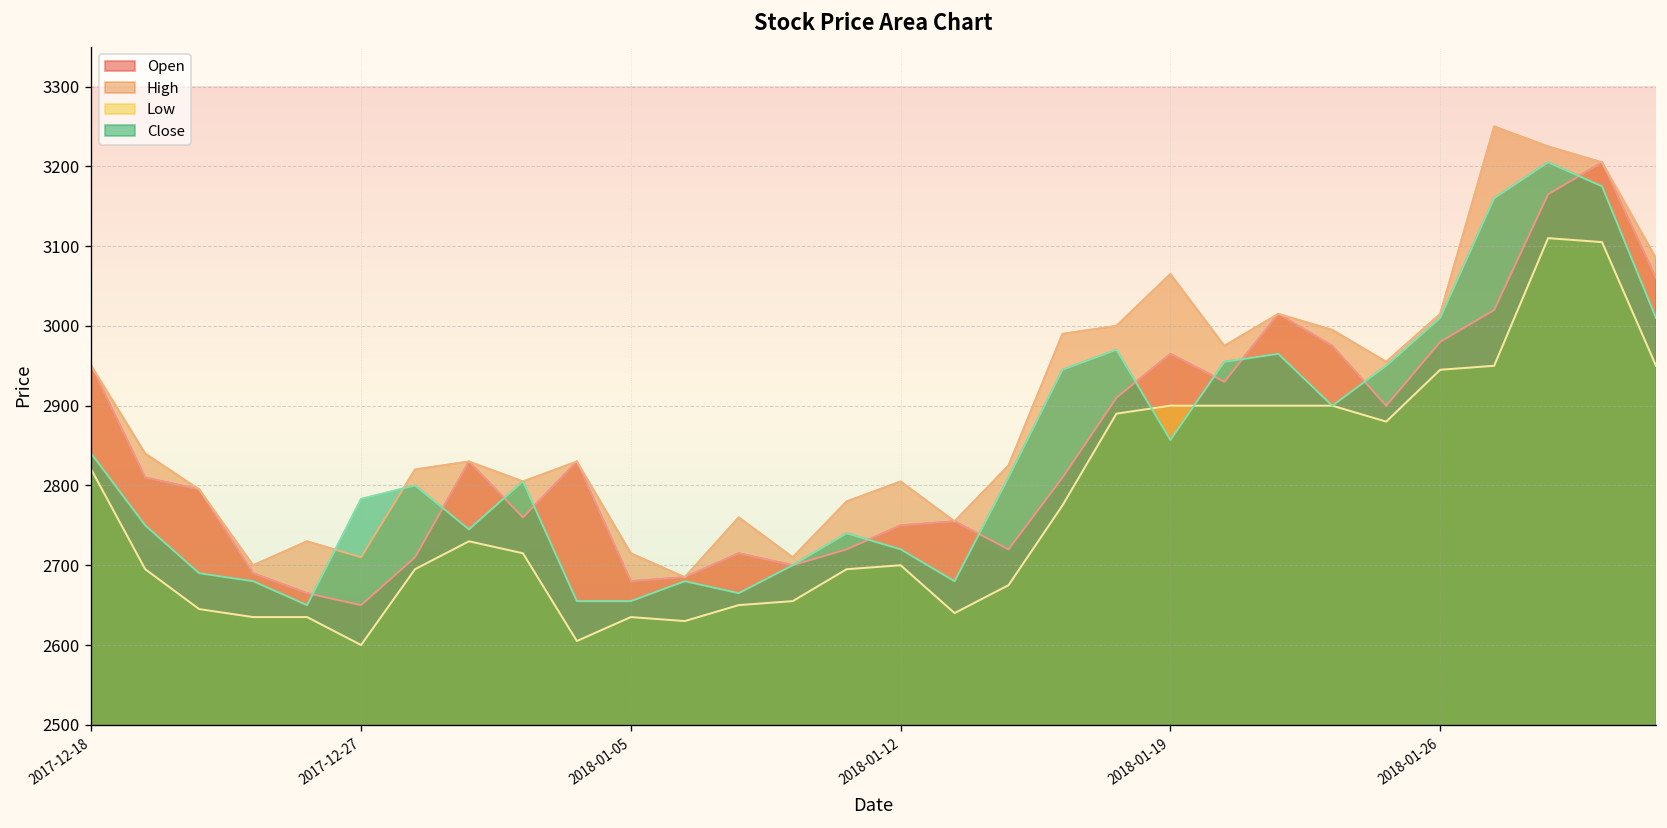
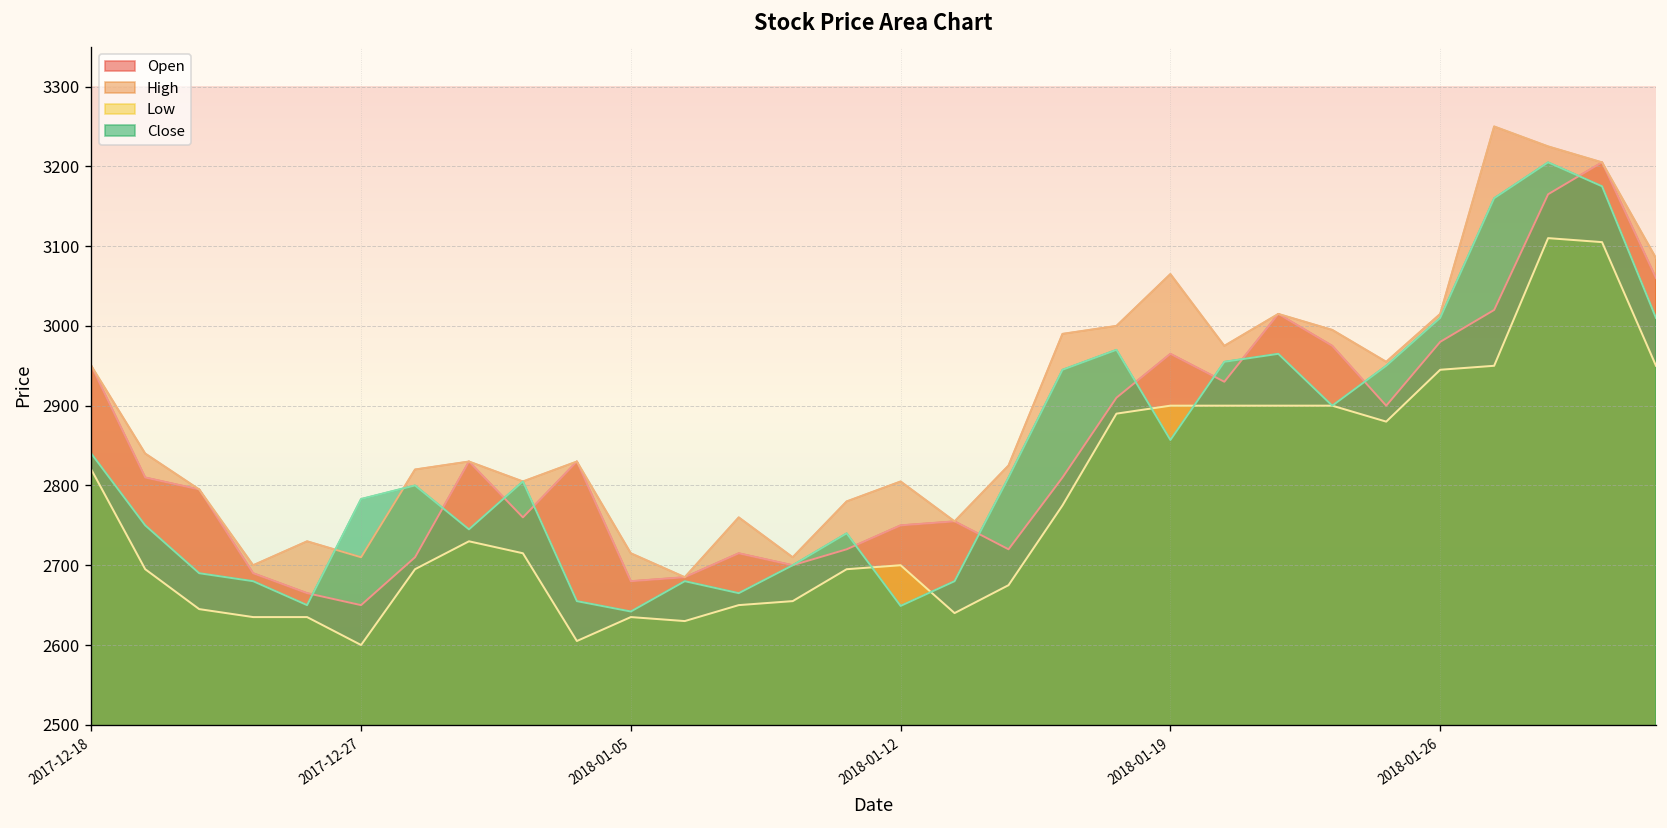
Close, 2018-01-05: 2660 -> 2640
Close, 2018-01-12: 2720 -> 2650
